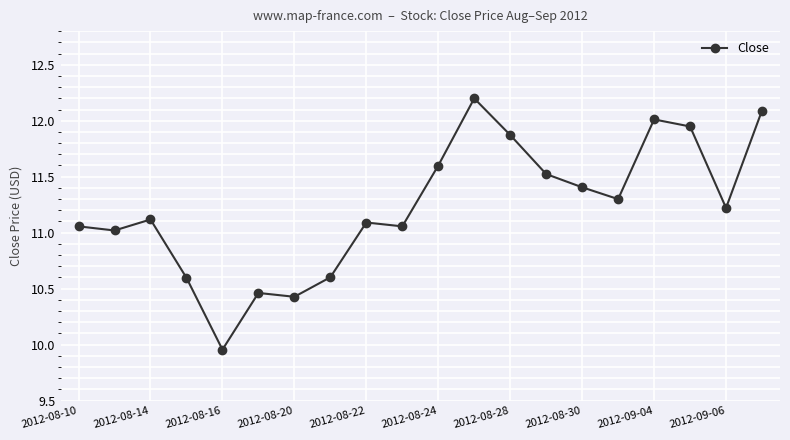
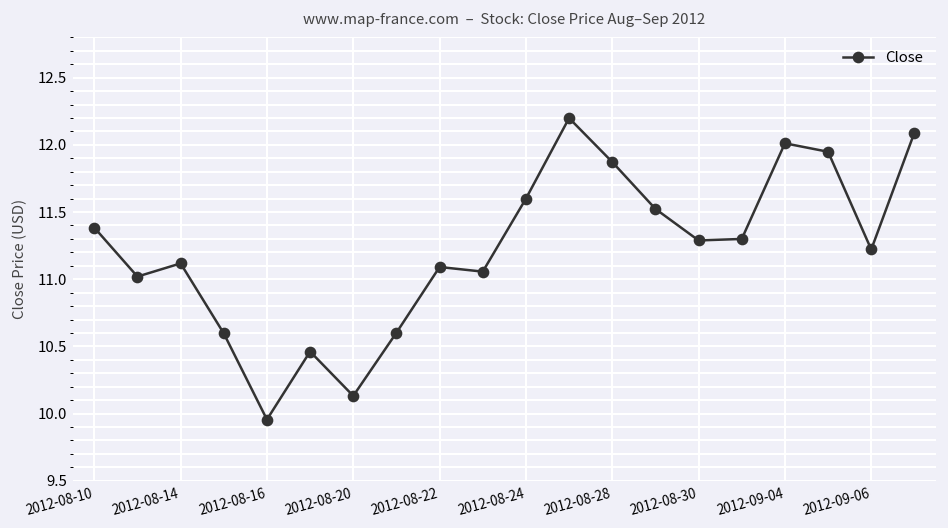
2012-08-10: 11.06 -> 11.38
2012-08-20: 10.43 -> 10.13
2012-08-30: 11.41 -> 11.29
